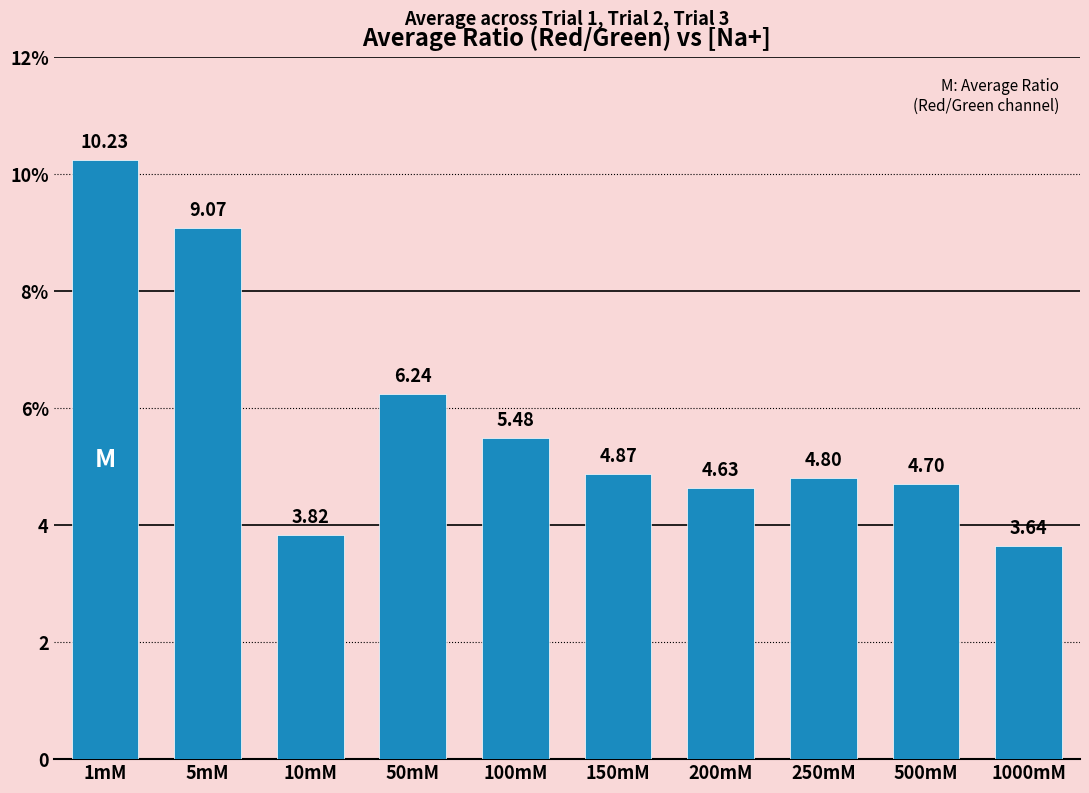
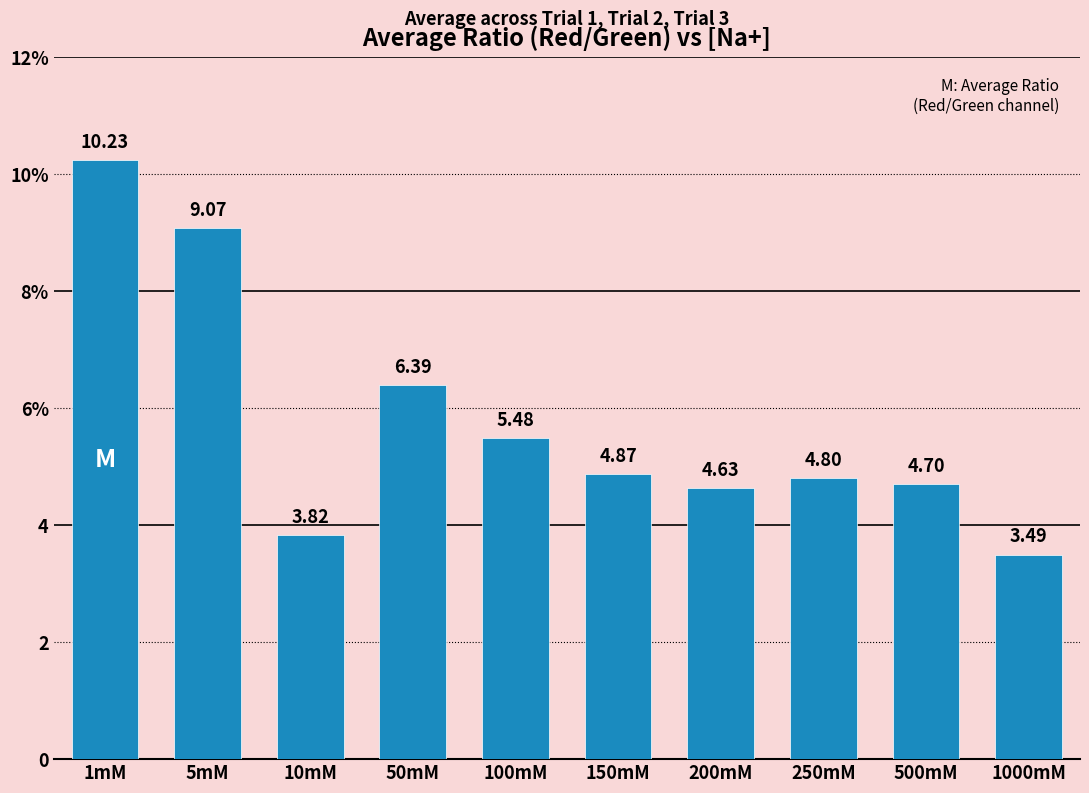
50mM: 6.24 -> 6.39
1000mM: 3.64 -> 3.49
